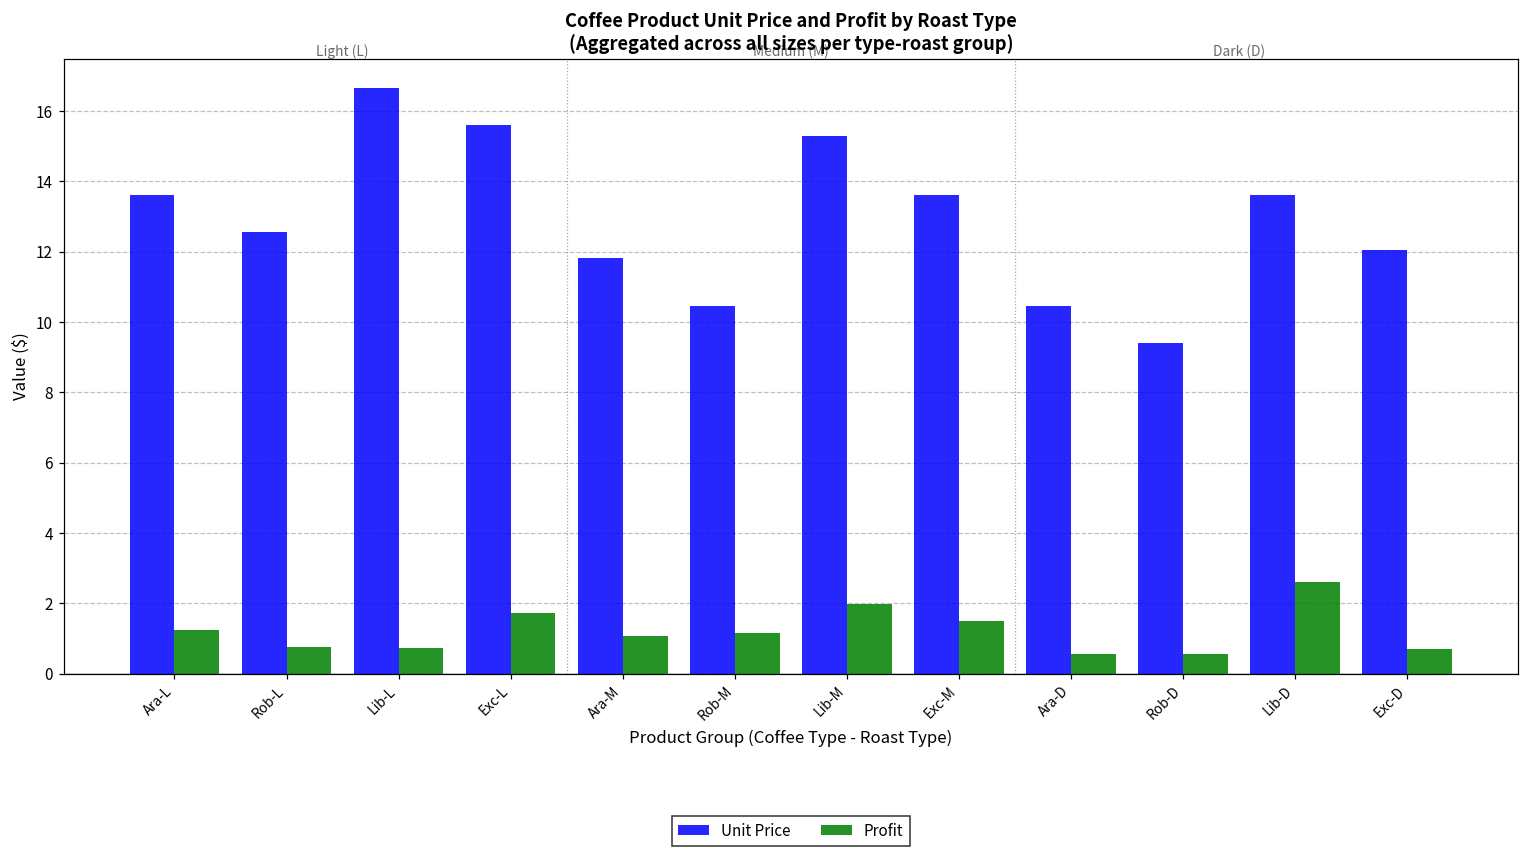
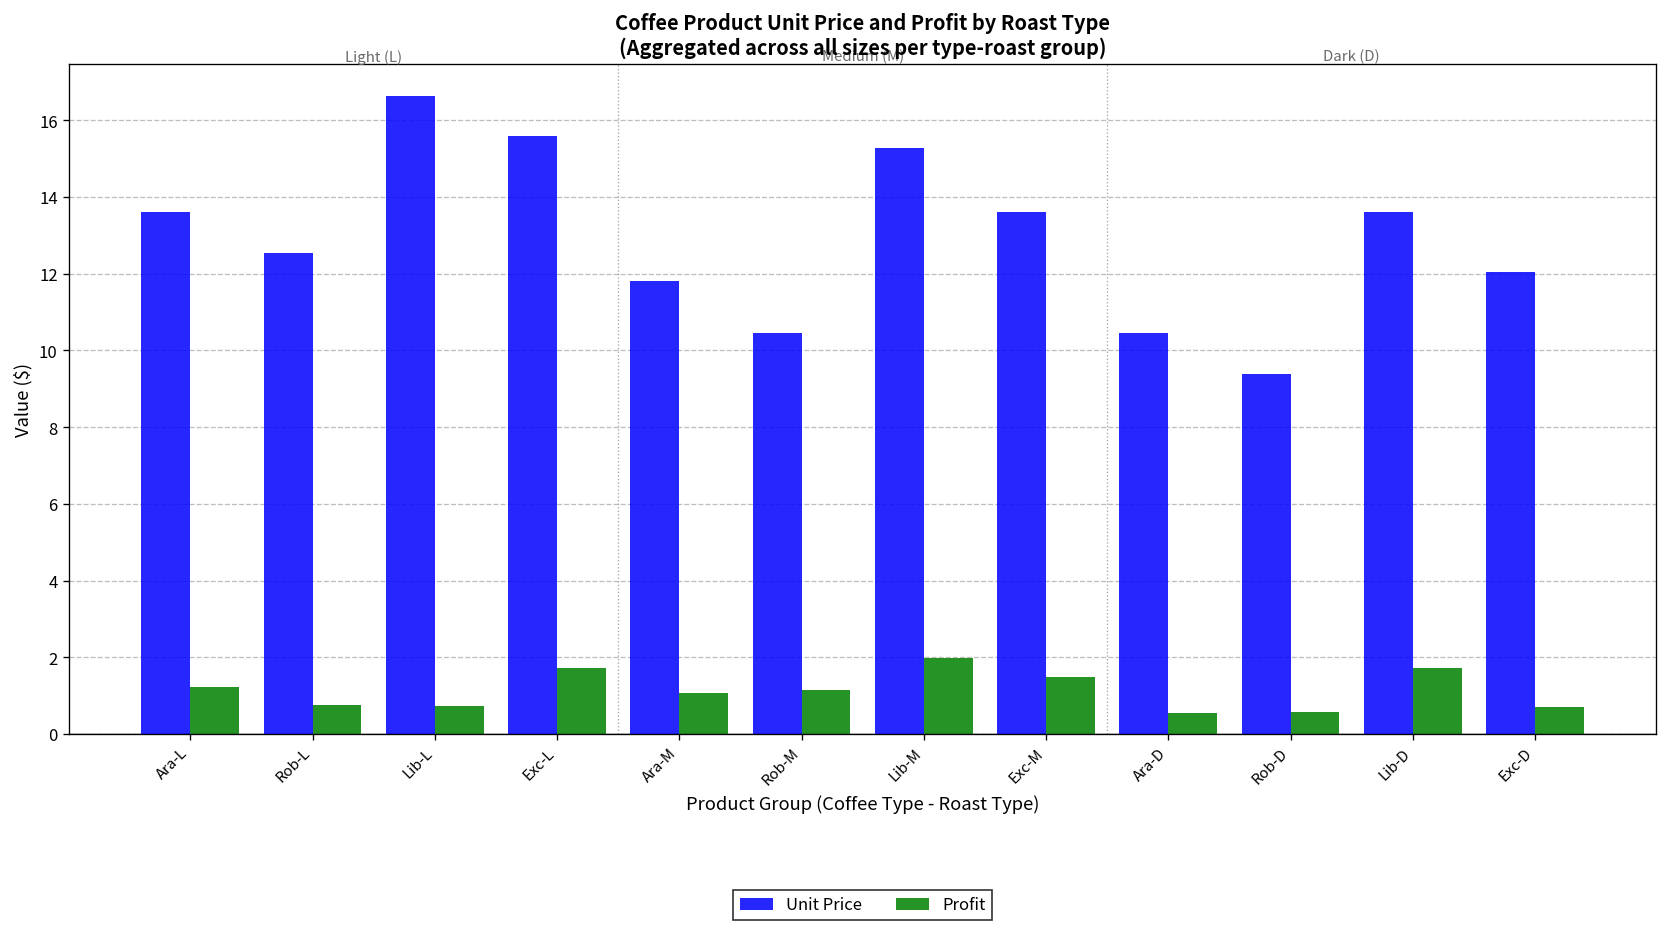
Profit, Lib-D: 2.6 -> 1.7
